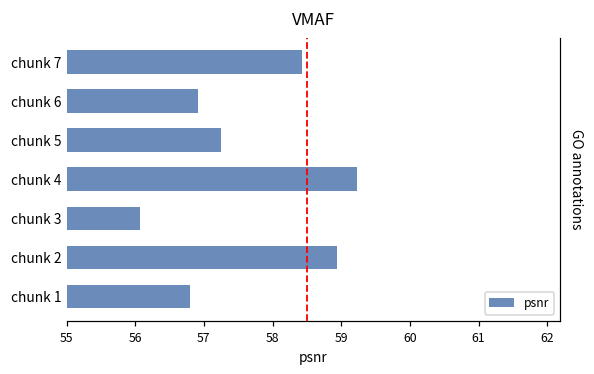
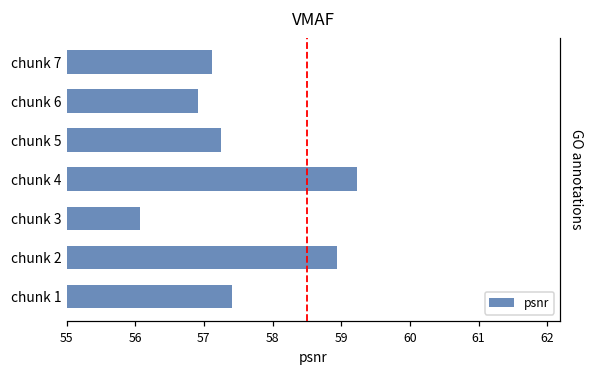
chunk 7: 58.4 -> 57.1
chunk 1: 56.8 -> 57.4
